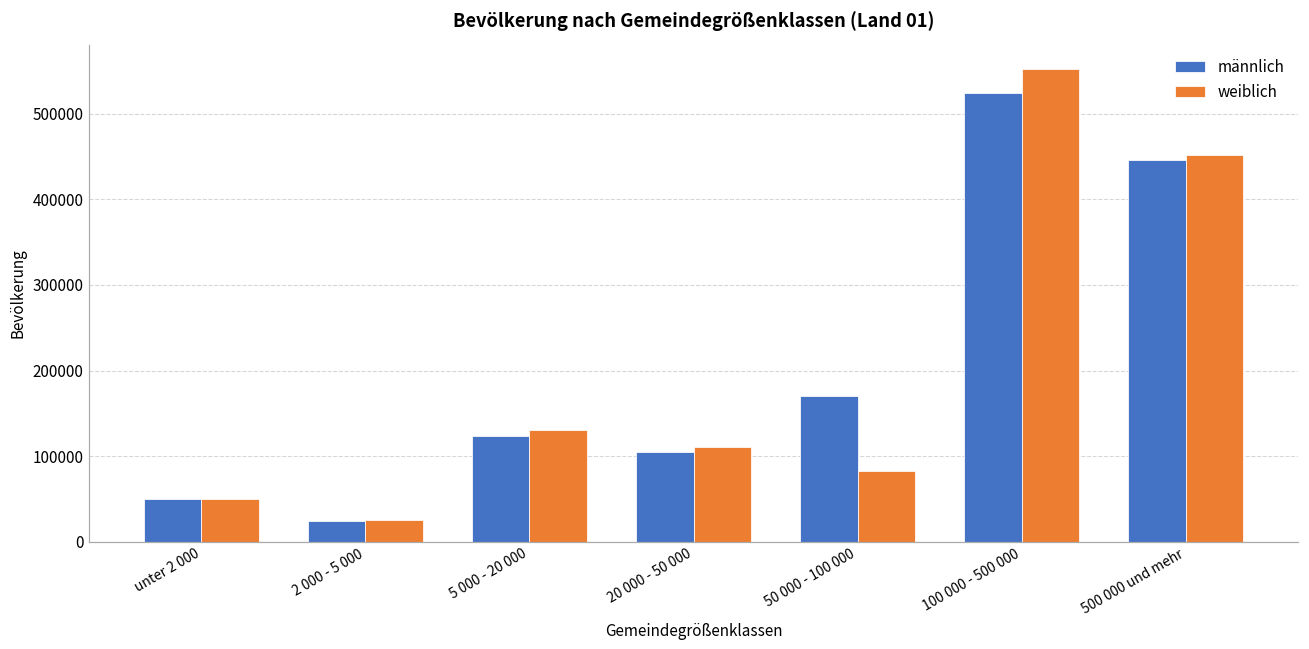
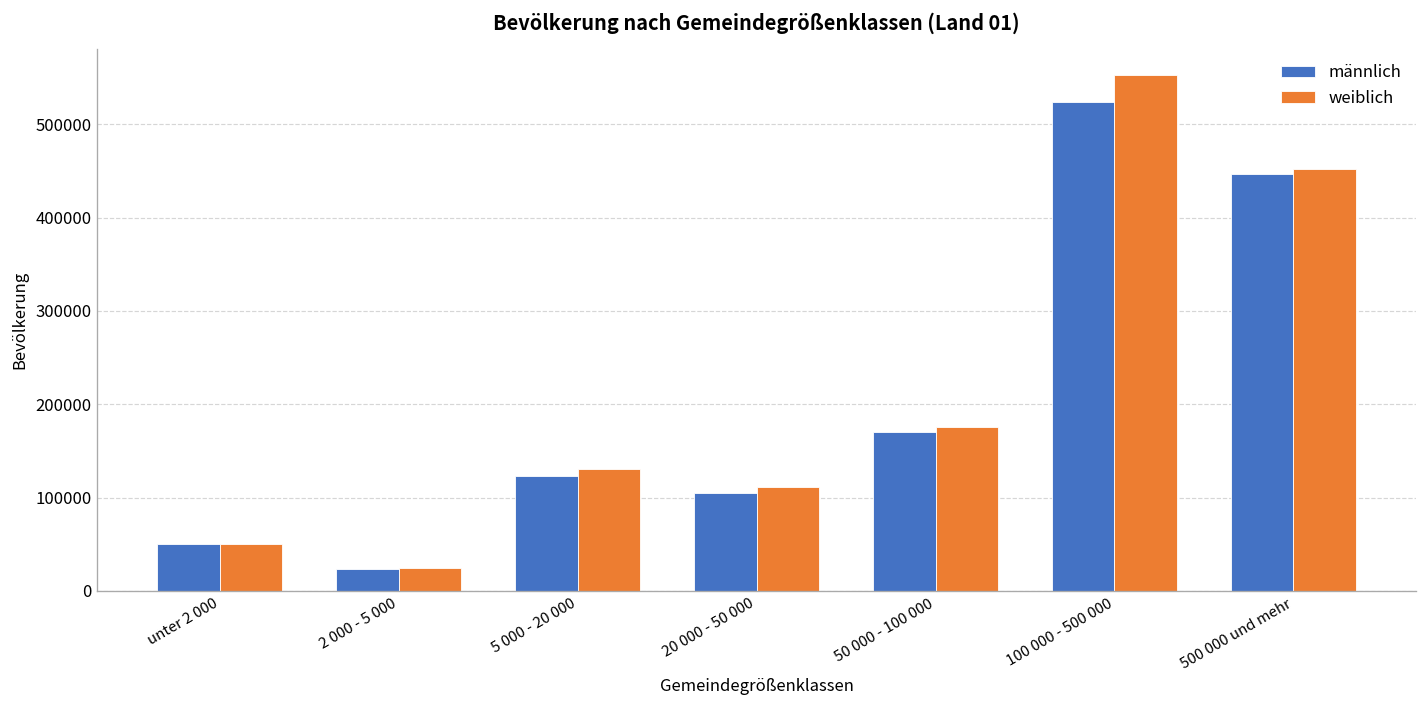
weiblich, 50 000 - 100 000: 80000 -> 180000
